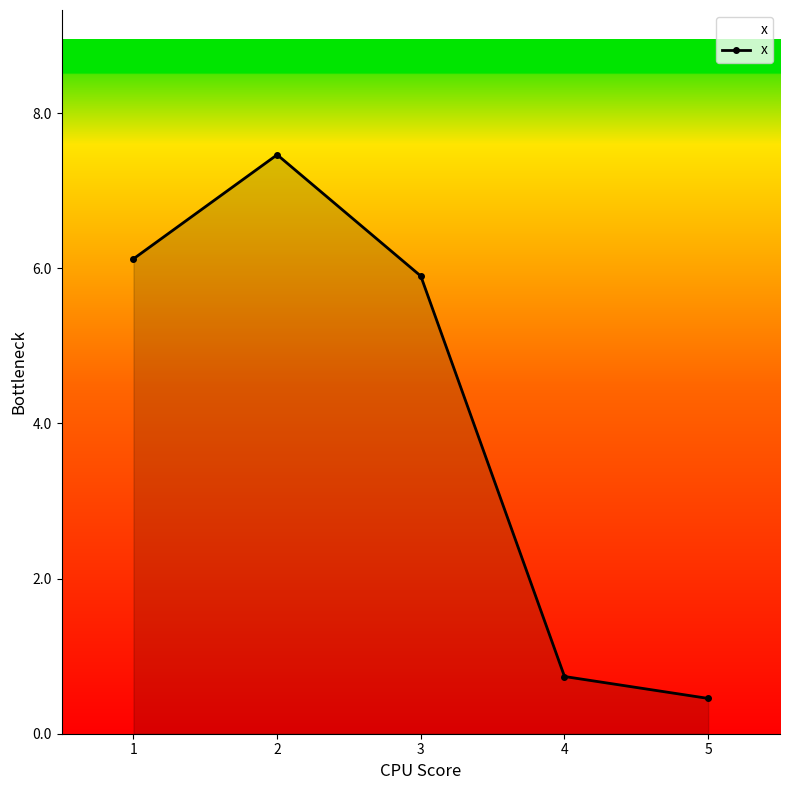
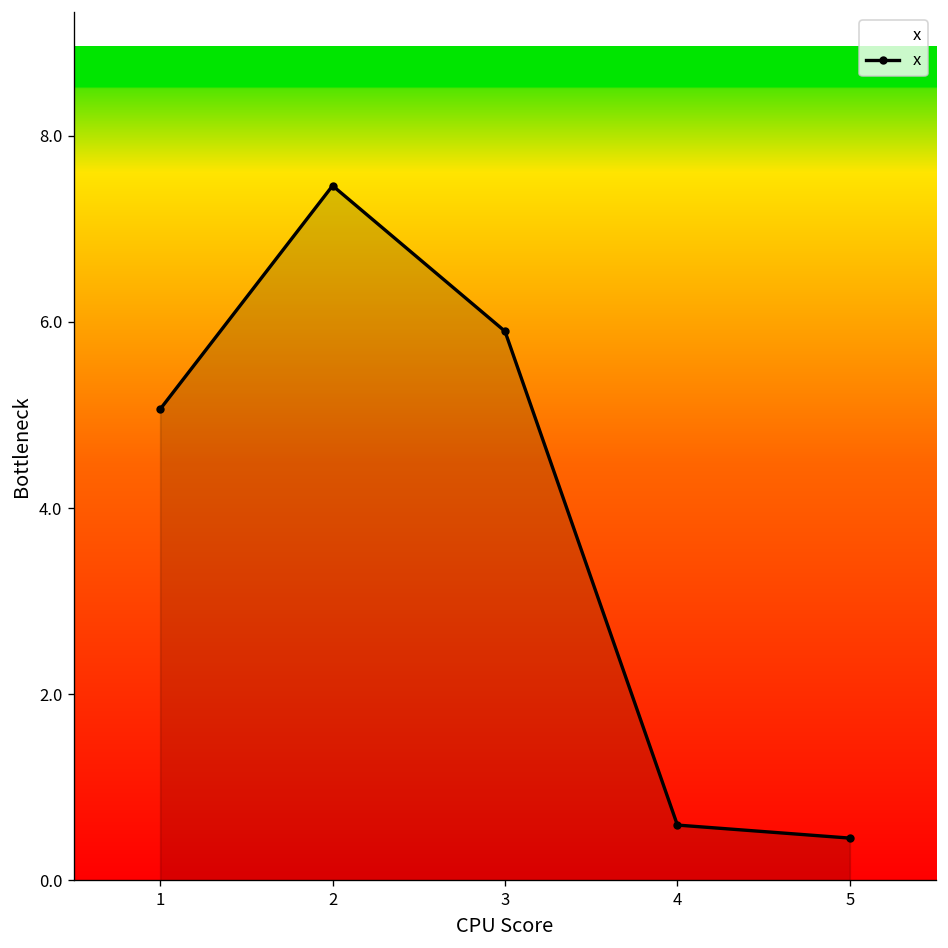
1: 6.1 -> 5.1
4: 0.7 -> 0.6
